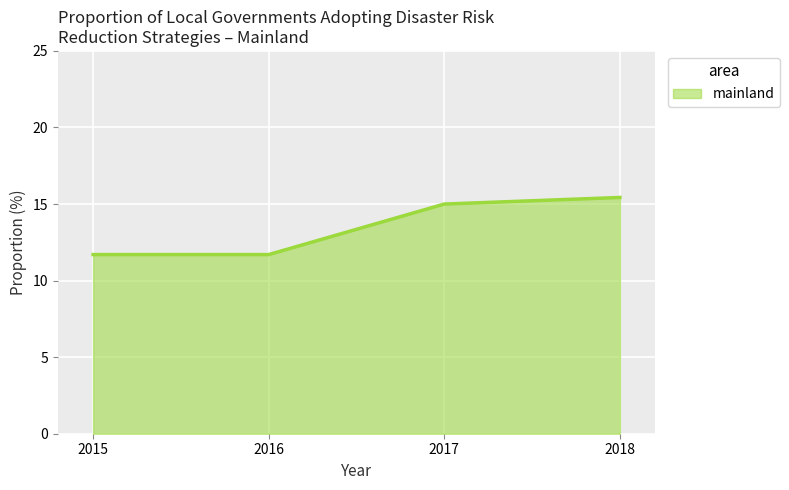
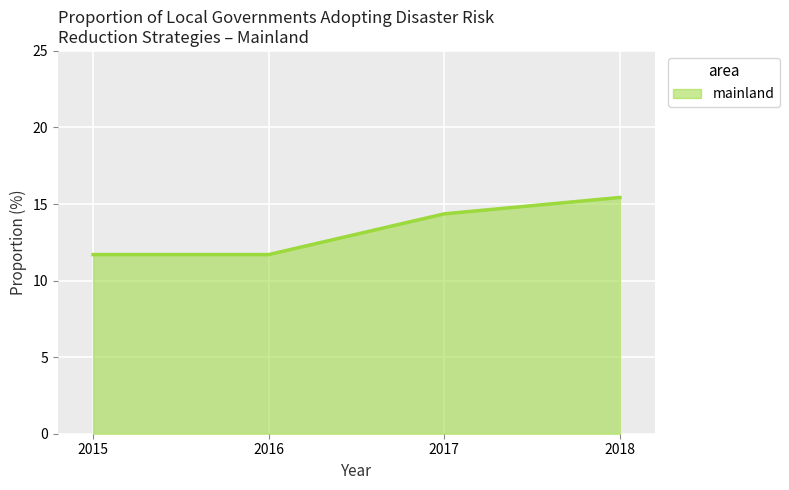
2017: 15.0 -> 14.4
